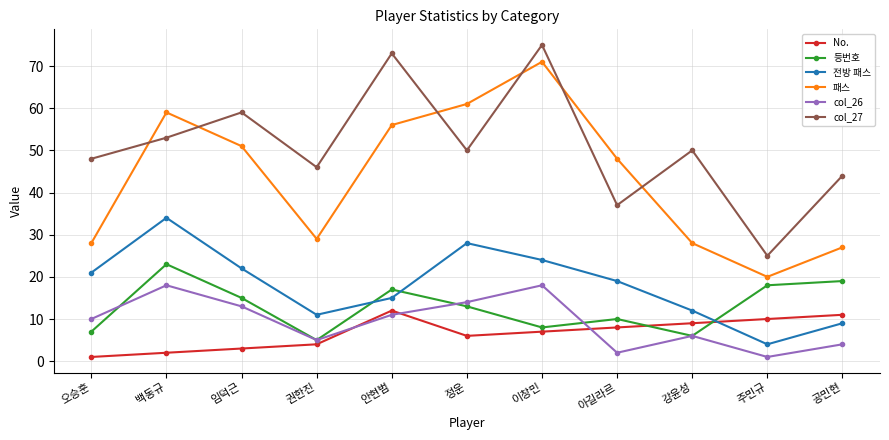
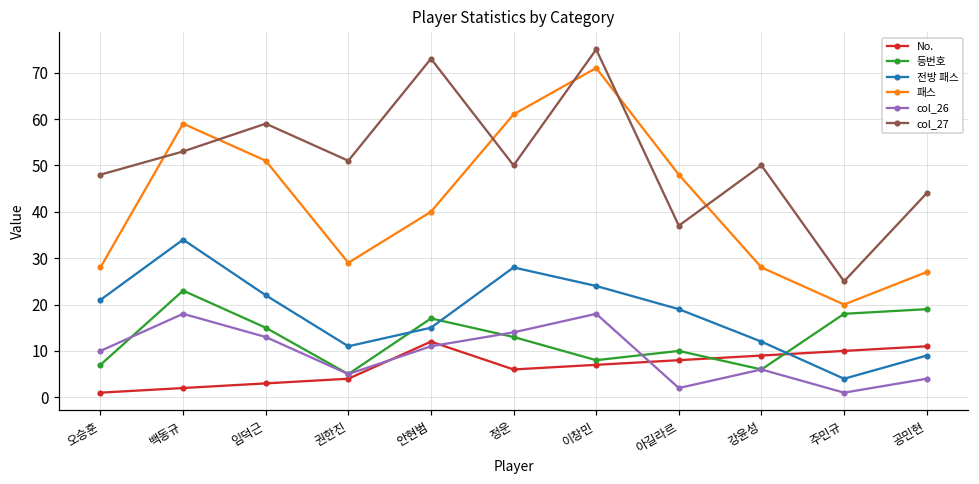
col_27, 권한진: 46 -> 51
패스, 안현범: 56 -> 40
